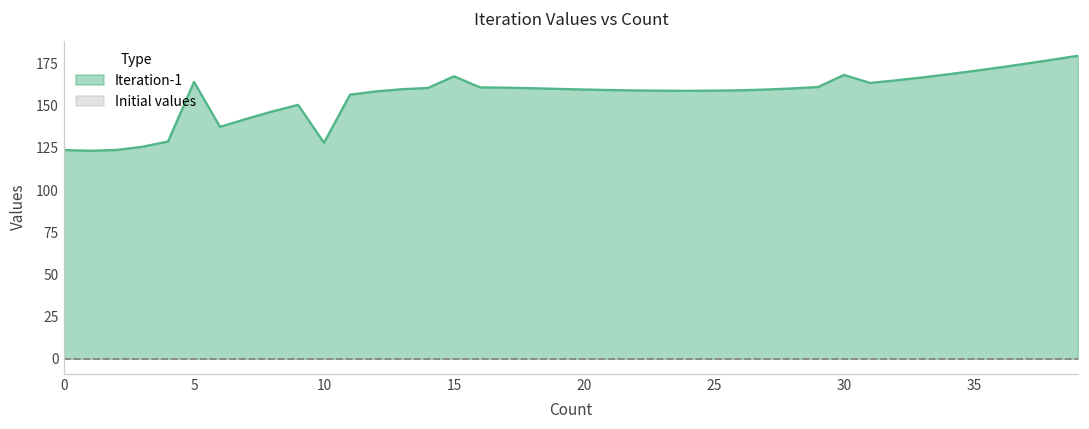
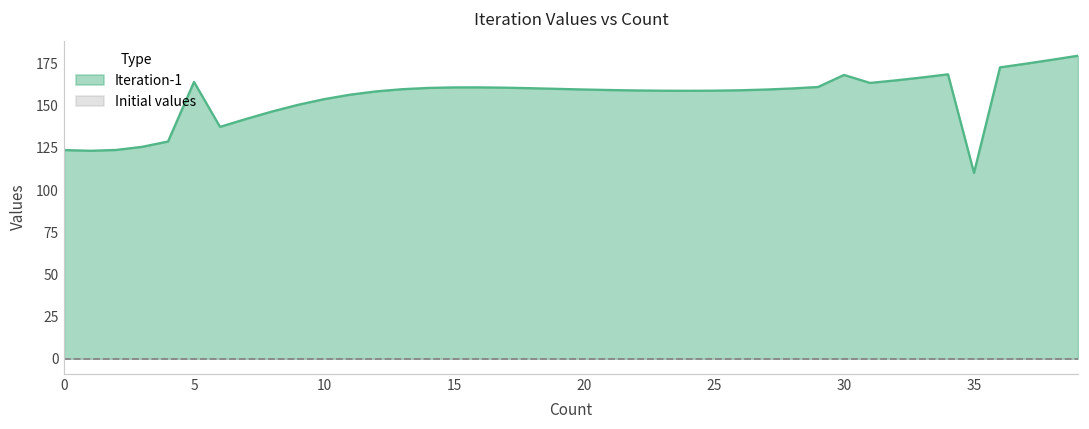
Iteration-1, 10: 128 -> 154
Iteration-1, 15: 167 -> 161
Iteration-1, 35: 171 -> 110
